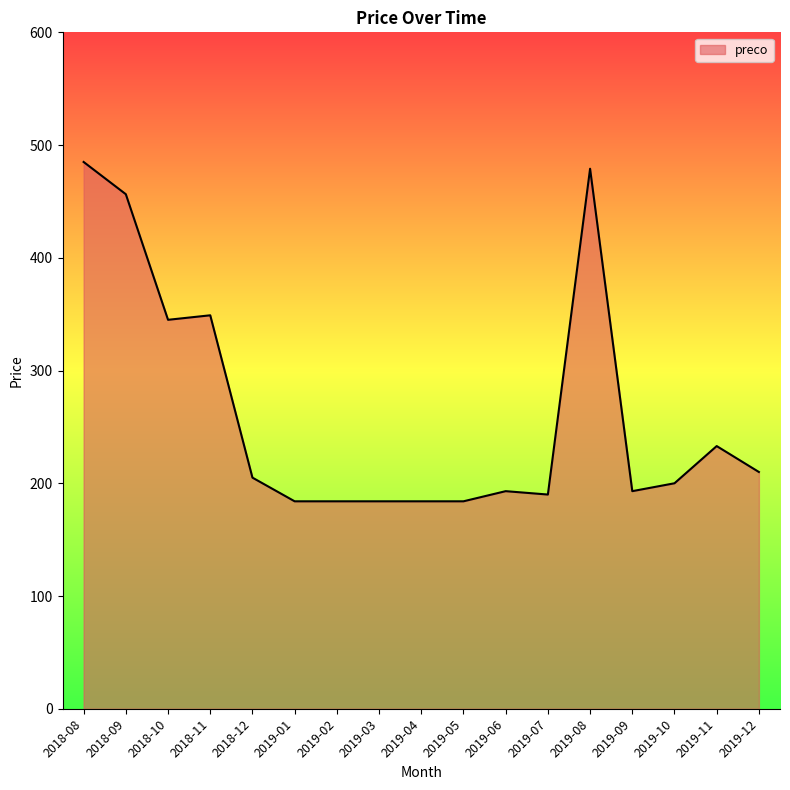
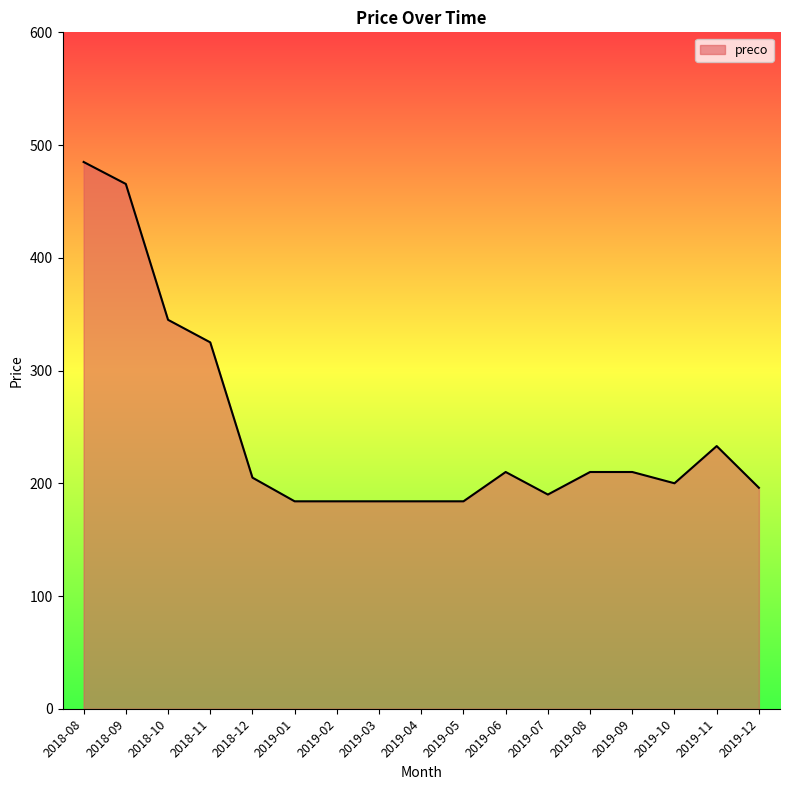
2018-09: 456 -> 466
2018-11: 349 -> 325
2019-06: 193 -> 210
2019-08: 479 -> 210
2019-09: 193 -> 210
2019-12: 210 -> 196
